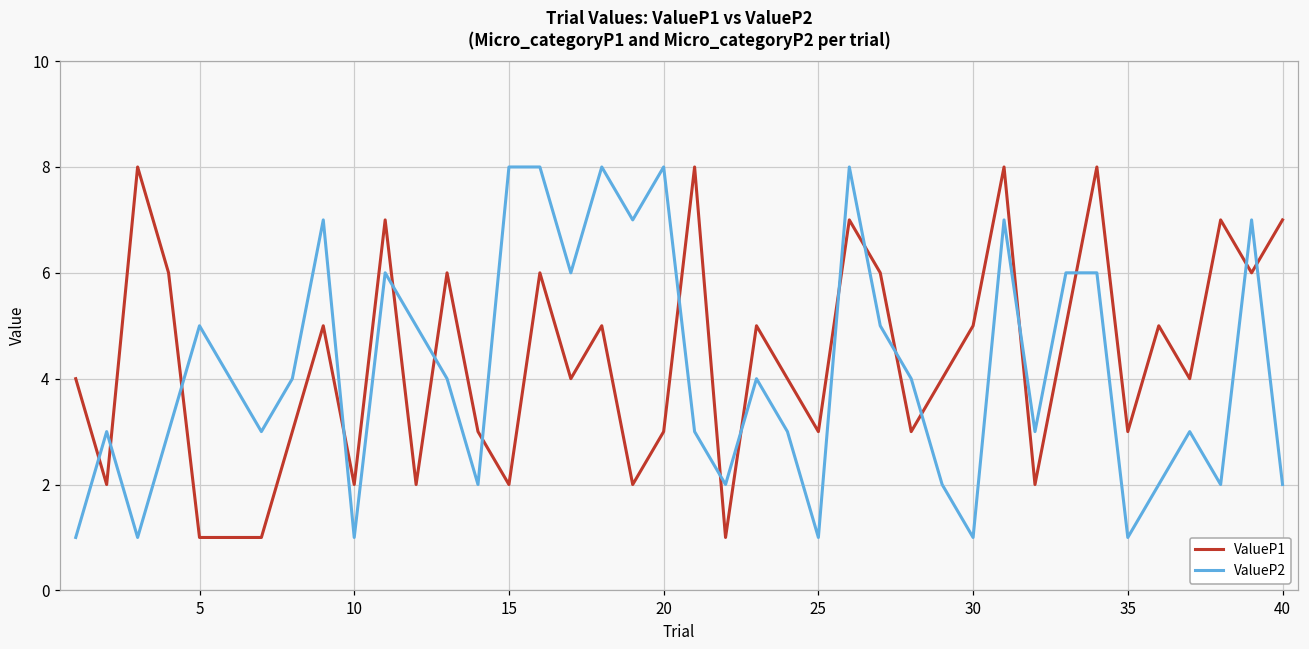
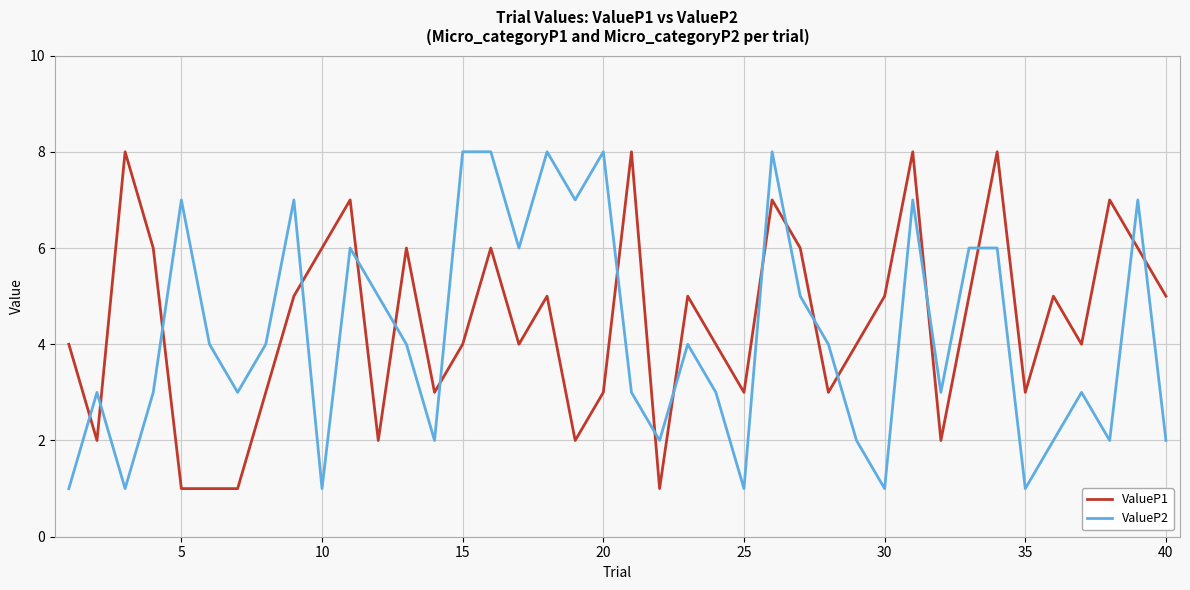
ValueP2, 5: 5 -> 7
ValueP1, 10: 2 -> 6
ValueP1, 15: 2 -> 4
ValueP1, 40: 7 -> 5
